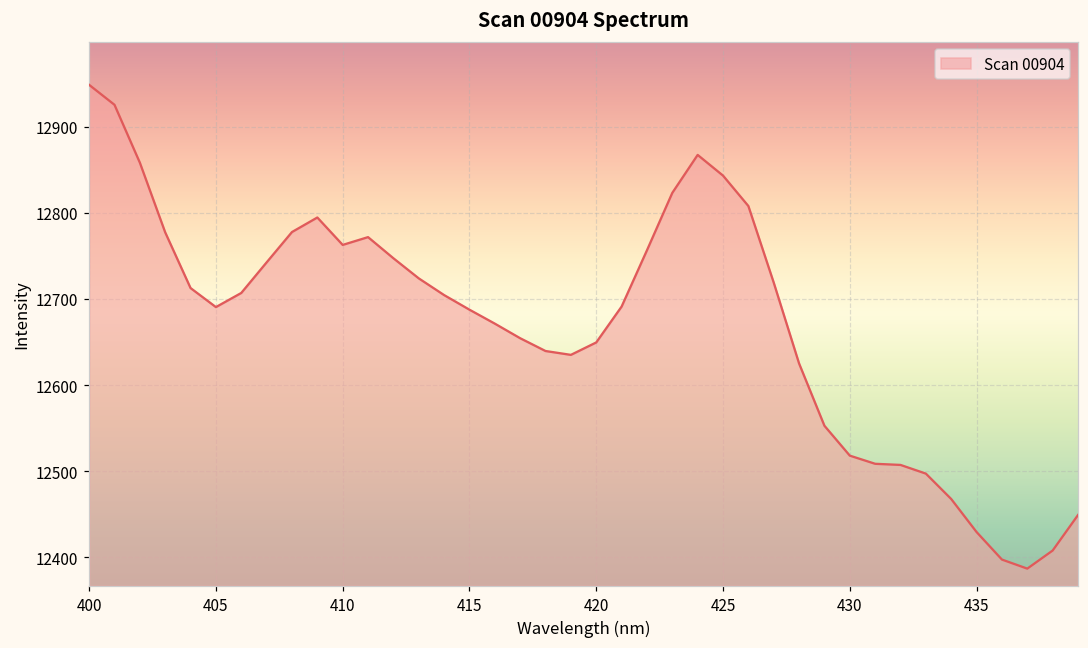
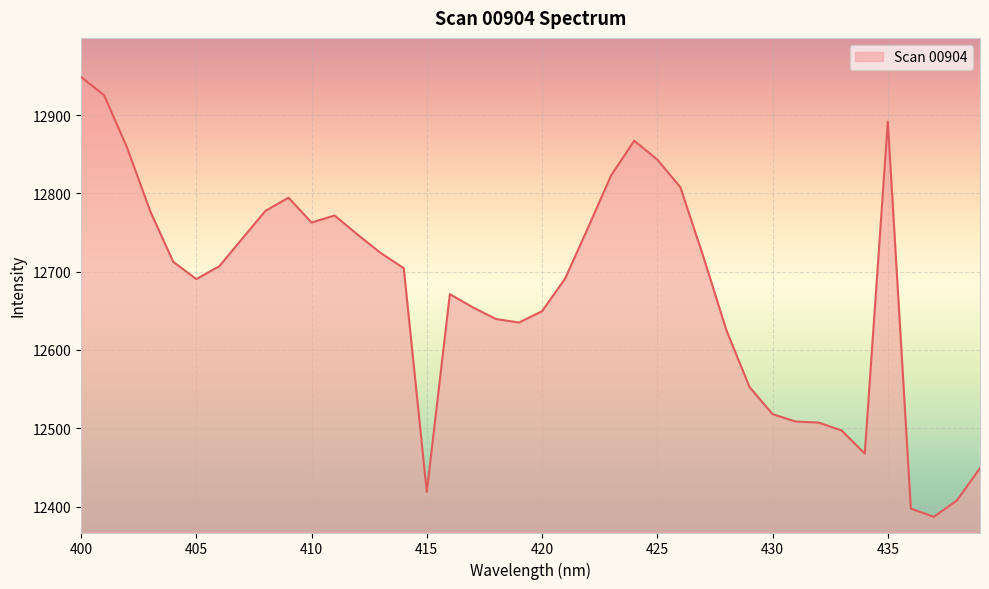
415: 12690 -> 12420
435: 12430 -> 12890
